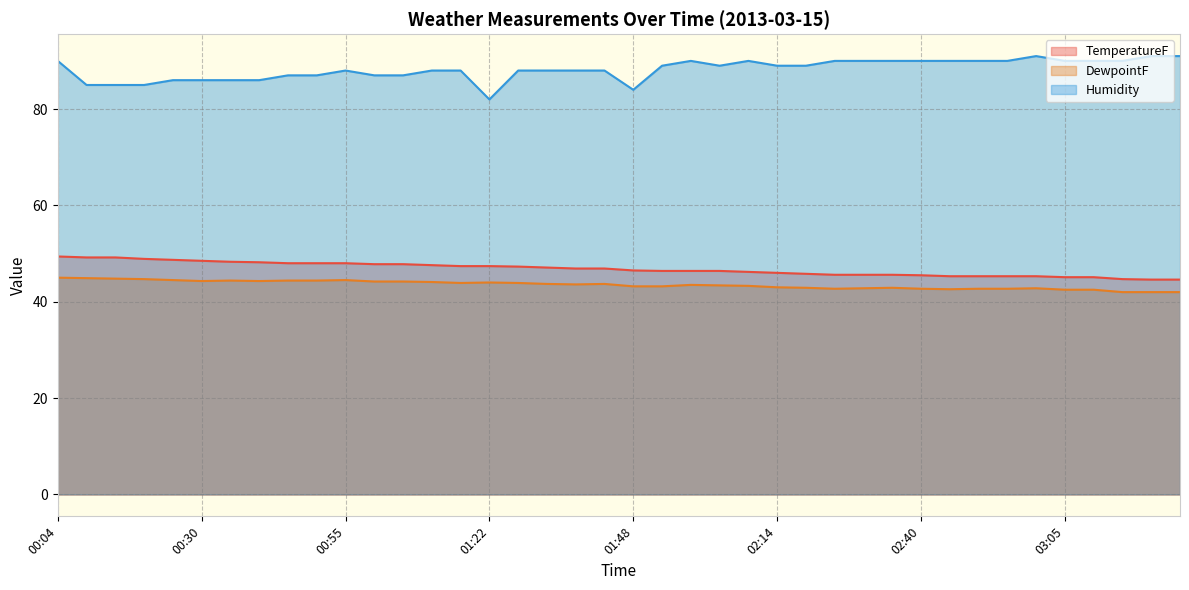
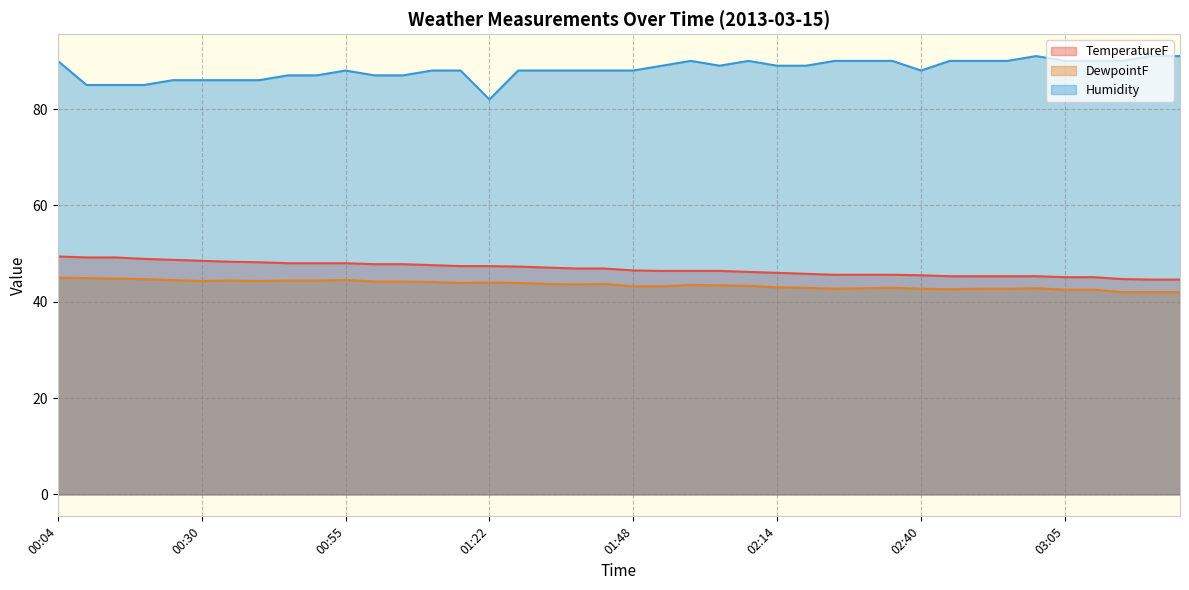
Humidity, 01:48: 84 -> 88
Humidity, 02:40: 90 -> 88
